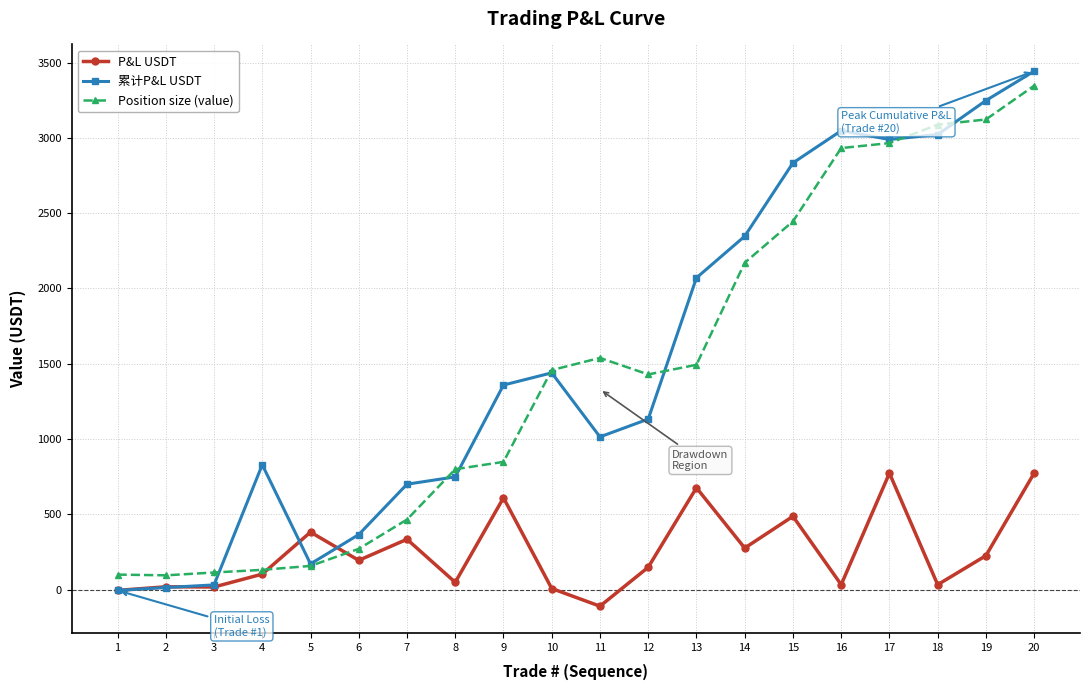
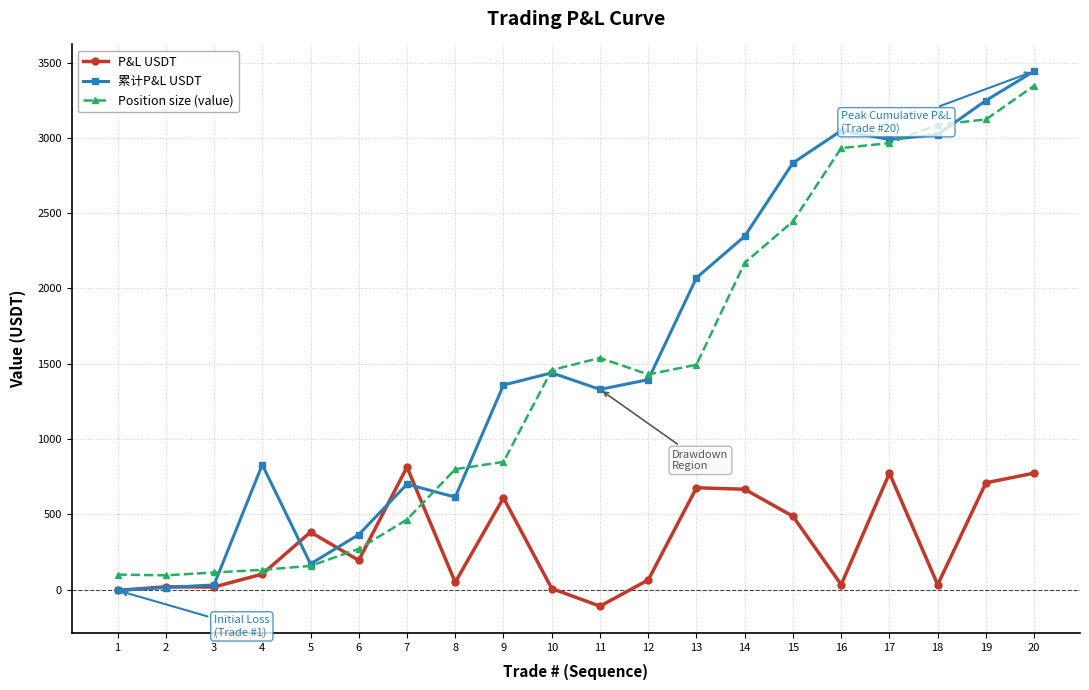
P&L USDT, 7: 330 -> 810
累计P&L USDT, 8: 750 -> 610
累计P&L USDT, 11: 1010 -> 1330
P&L USDT, 12: 150 -> 60
累计P&L USDT, 12: 1130 -> 1390
P&L USDT, 14: 280 -> 670
P&L USDT, 19: 230 -> 710
